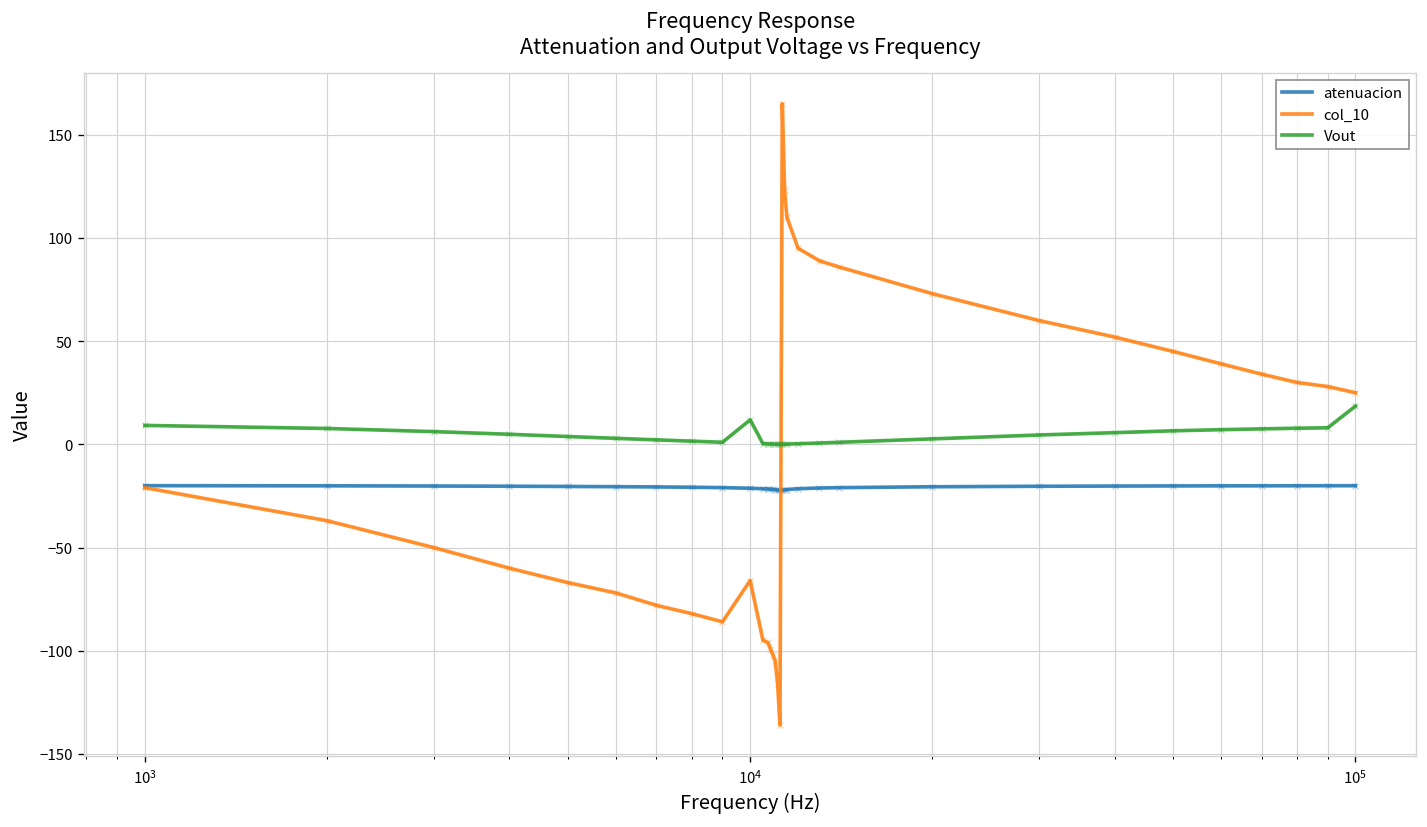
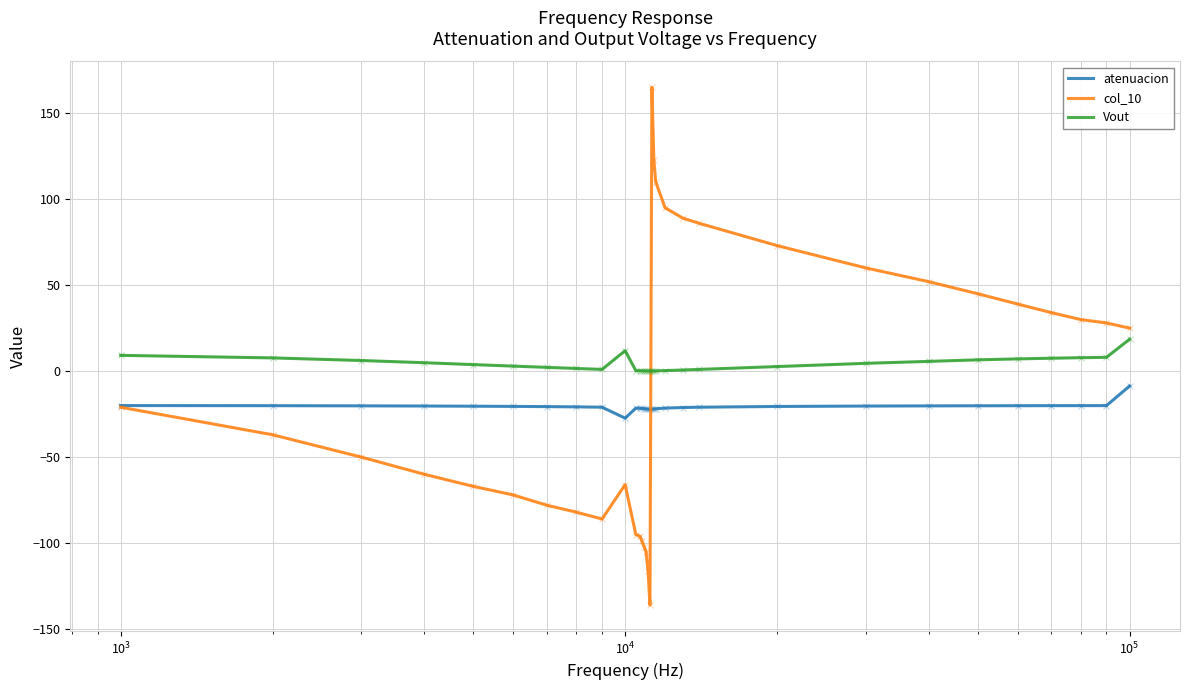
atenuacion, 10^4: -21 -> -27
atenuacion, 10^5: -20 -> -9
